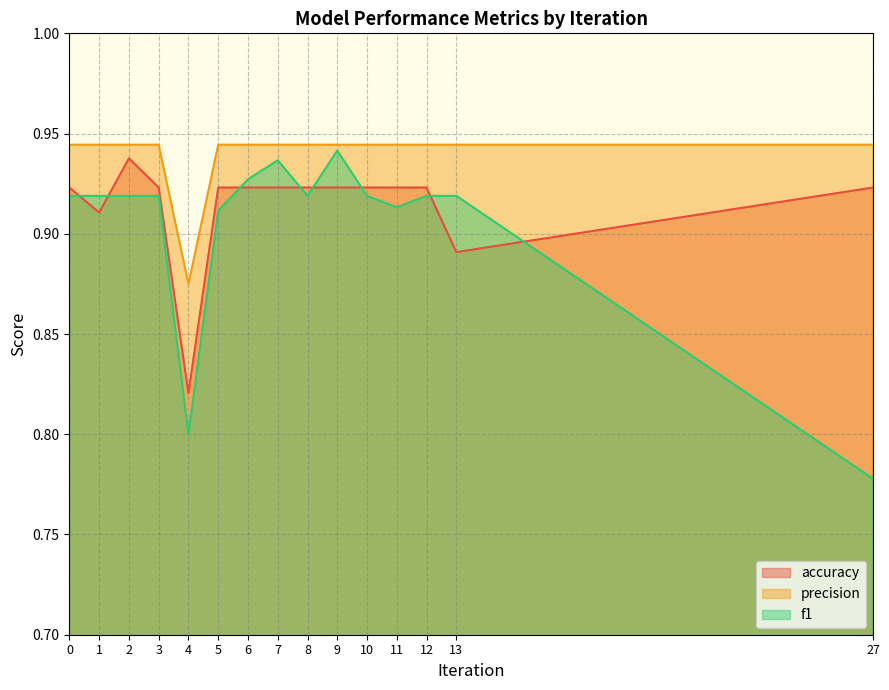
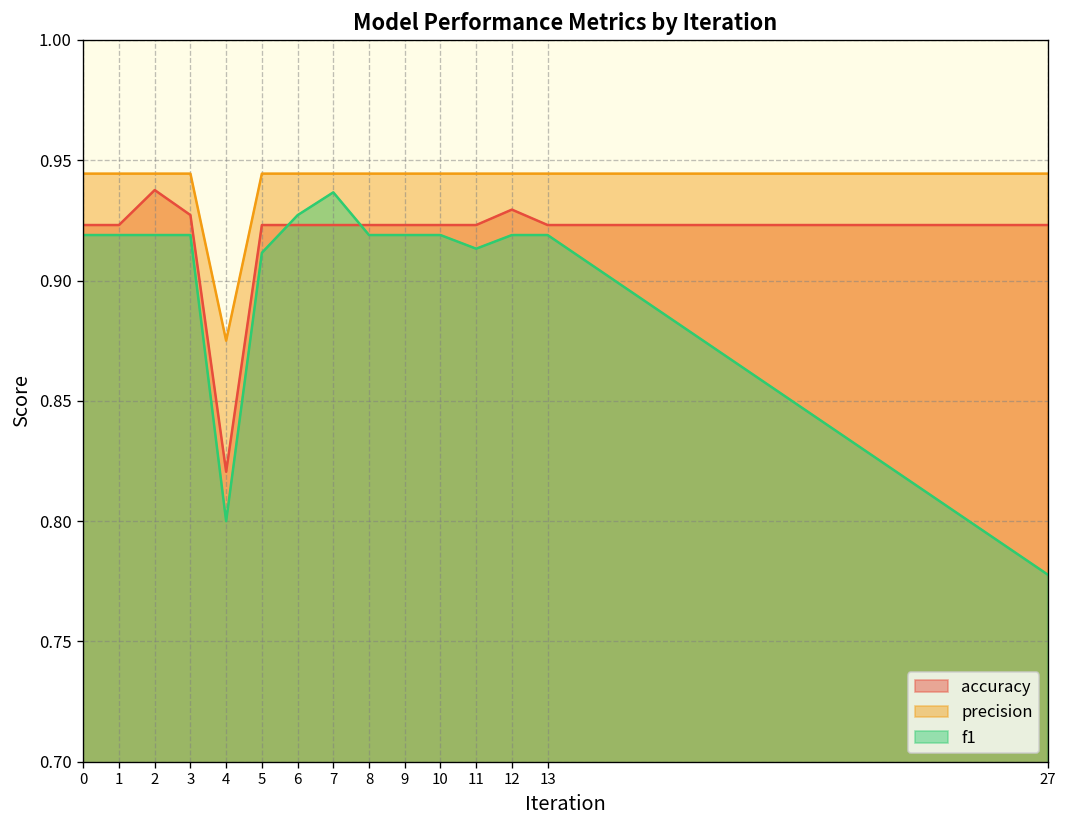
accuracy, 1: 0.911 -> 0.923
accuracy, 3: 0.923 -> 0.927
f1, 9: 0.942 -> 0.919
accuracy, 12: 0.923 -> 0.929
accuracy, 13: 0.891 -> 0.923
